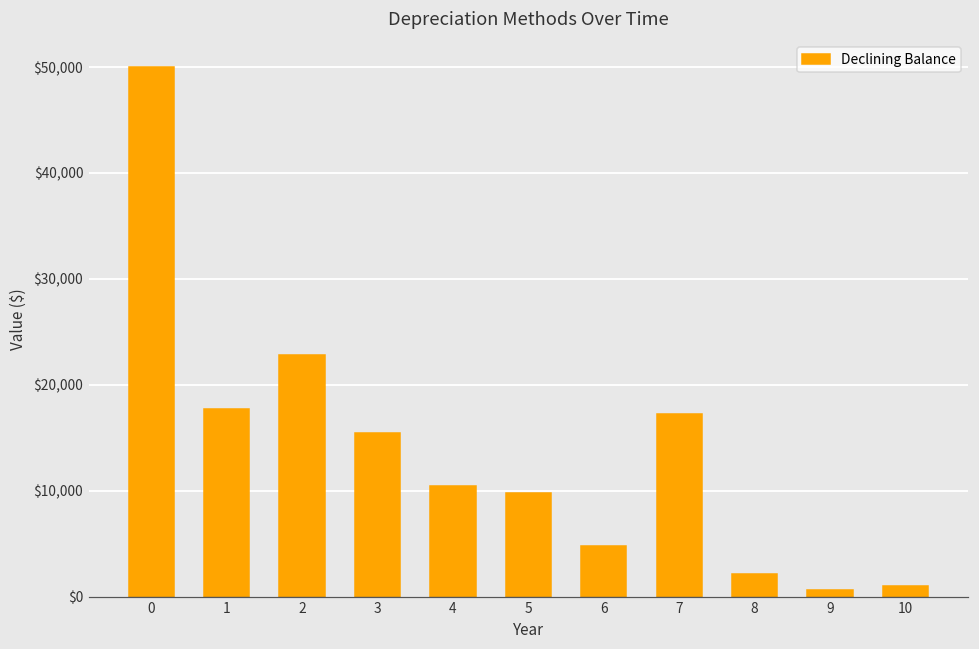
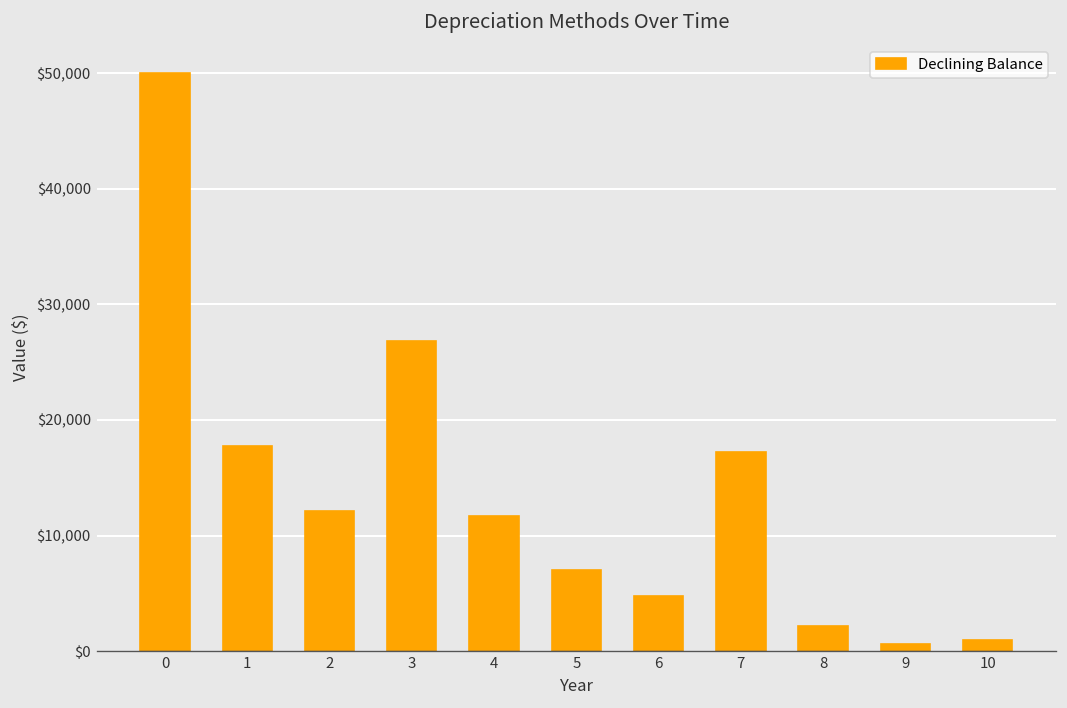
2: $23,000 -> $12,000
3: $15,000 -> $27,000
4: $10,000 -> $12,000
5: $10,000 -> $7,000
